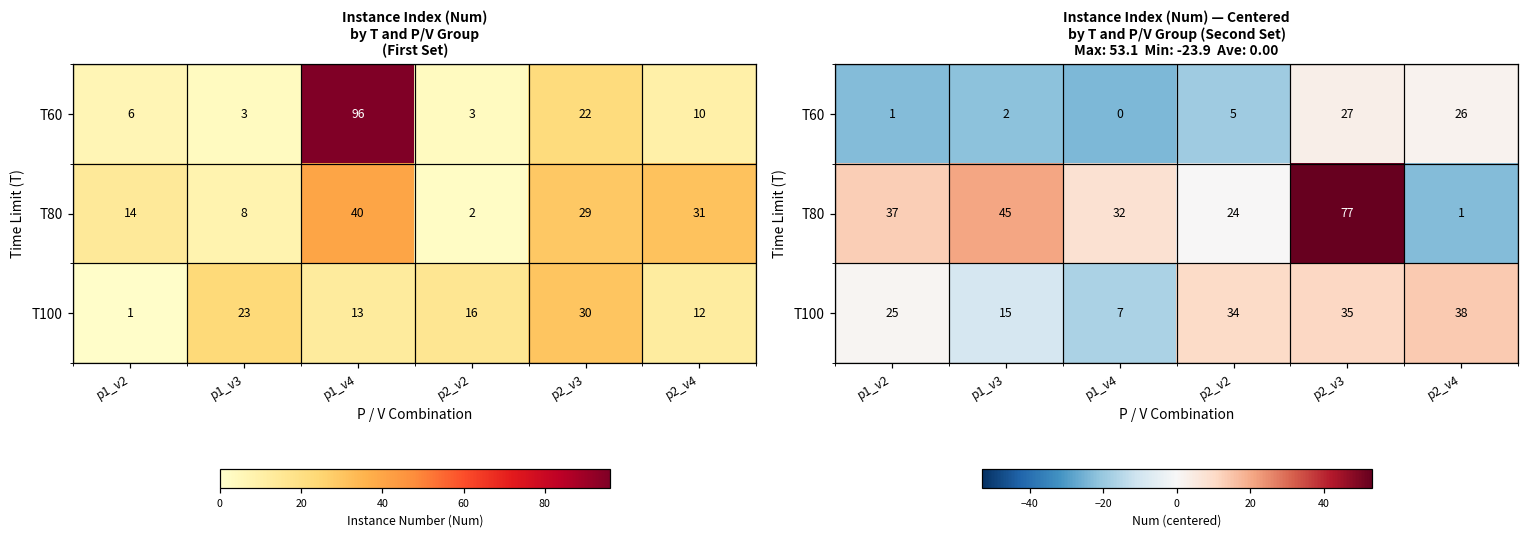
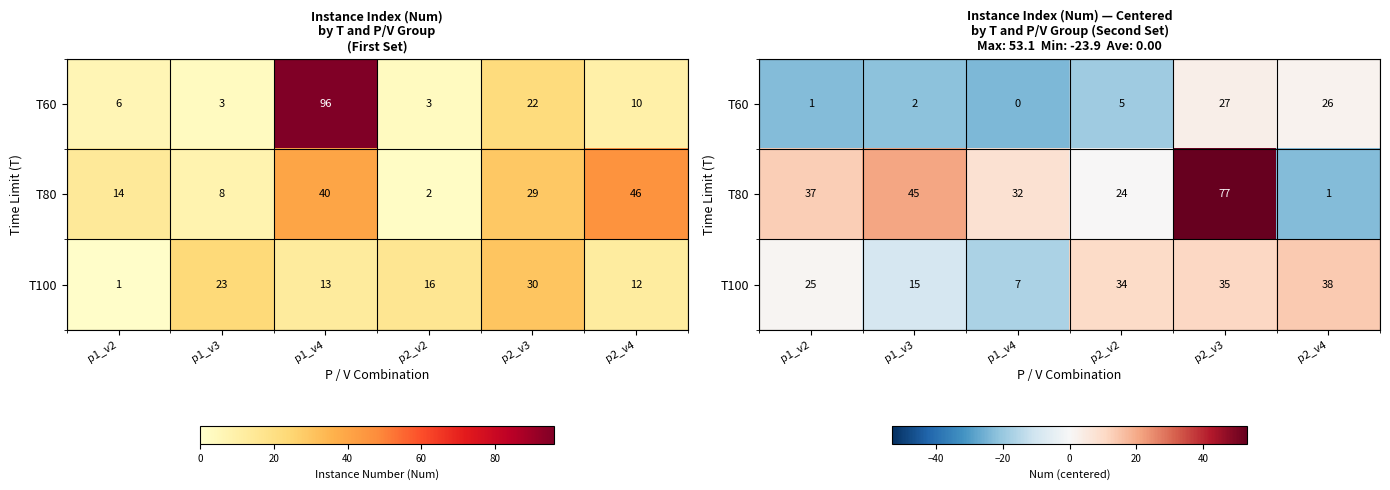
Instance Index (Num) by T and P/V Group (First Set), T80, p2_v4: 31 -> 46
